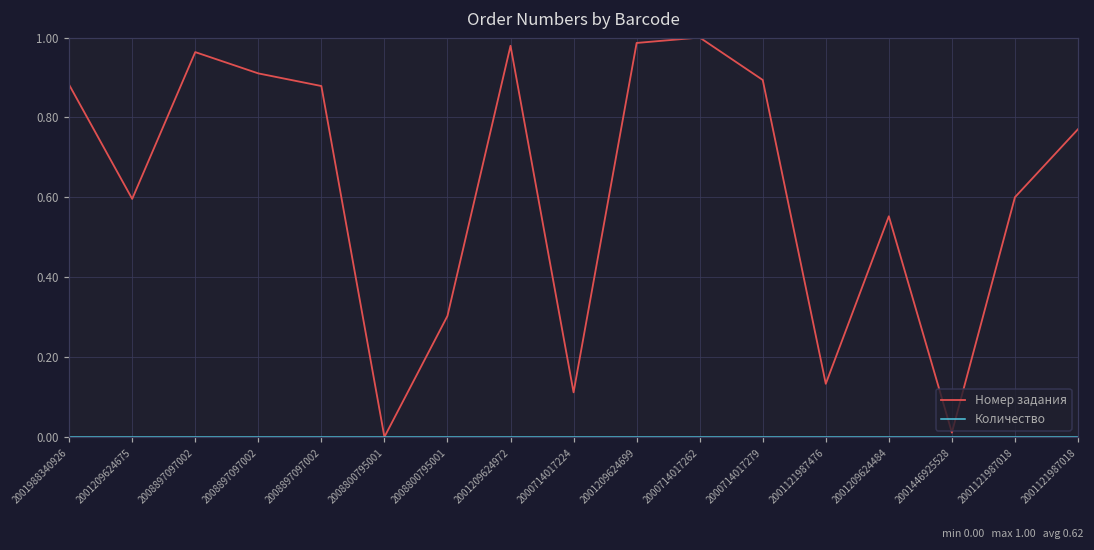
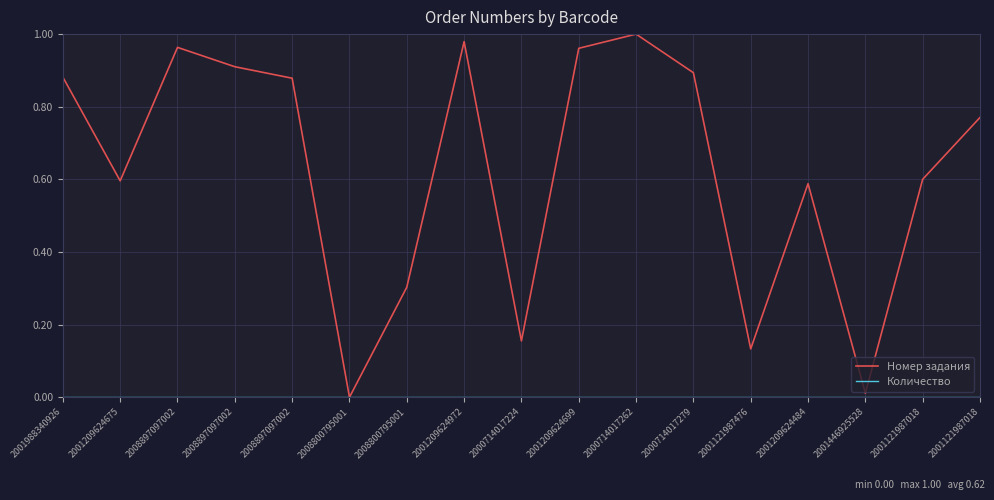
Номер задания, 2000714017224: 0.11 -> 0.16
Номер задания, 2001209624699: 0.99 -> 0.96
Номер задания, 2001209624484: 0.55 -> 0.59
